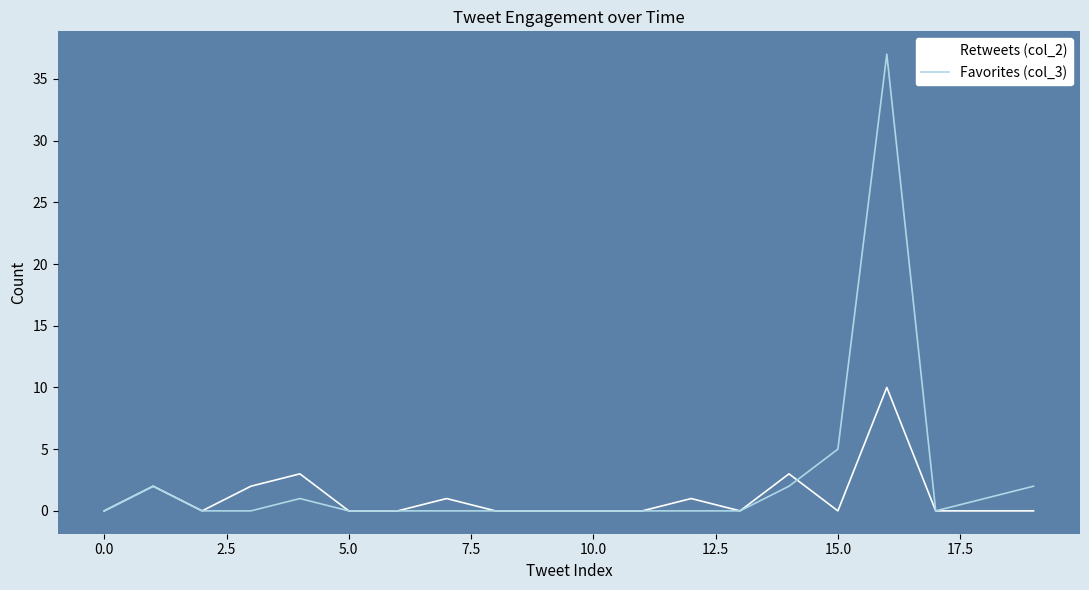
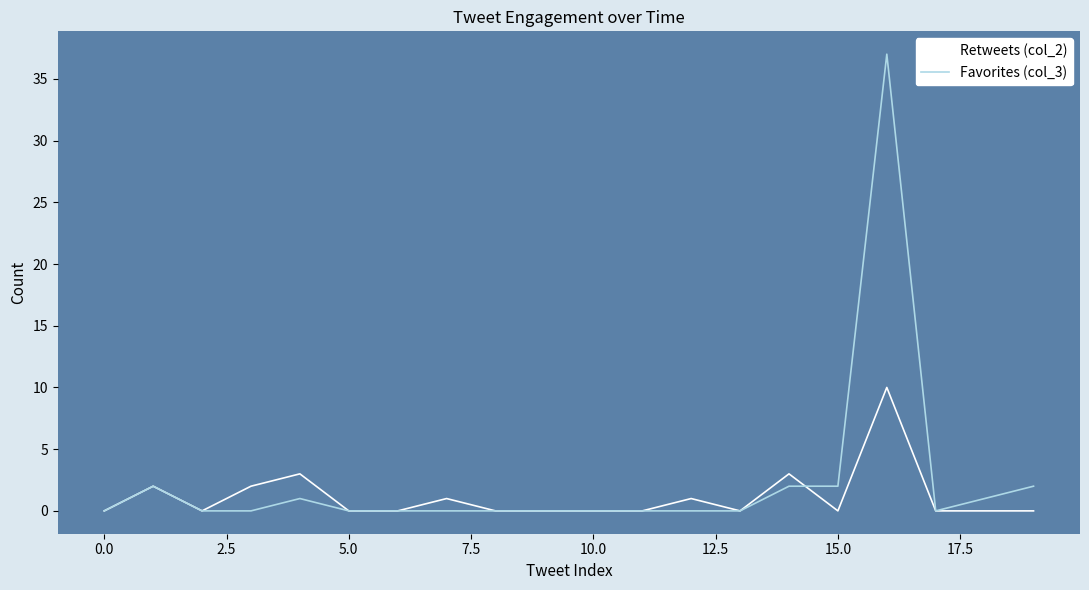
Favorites (col_3), 15.0: 5 -> 2
